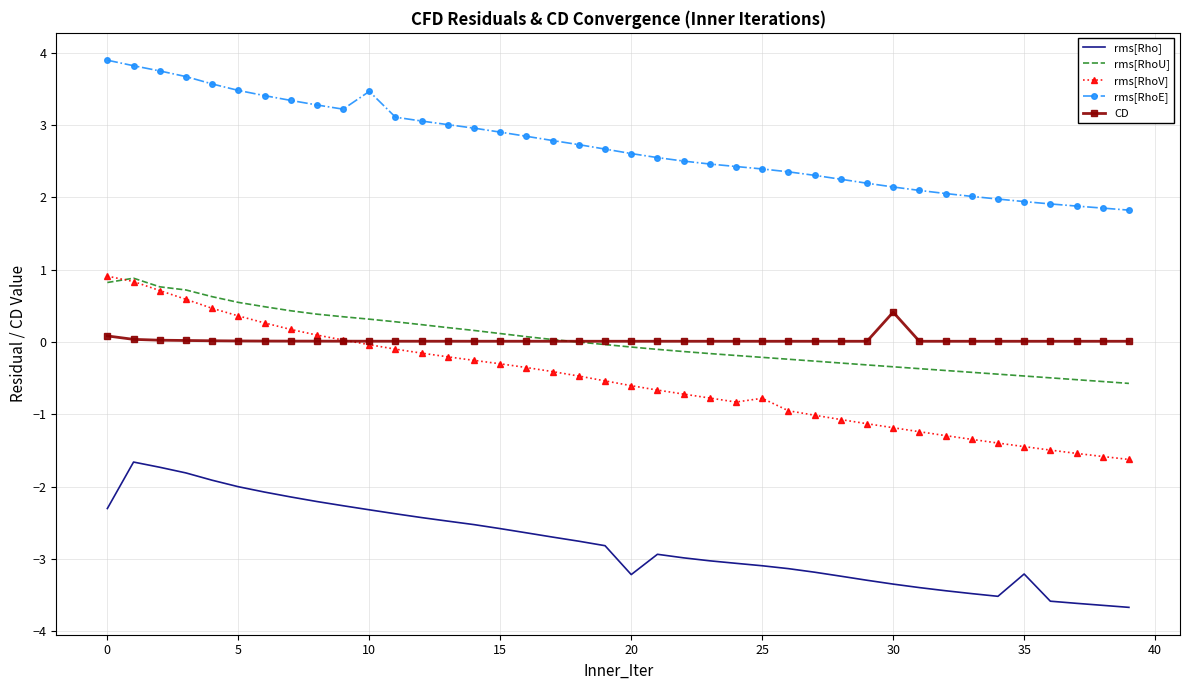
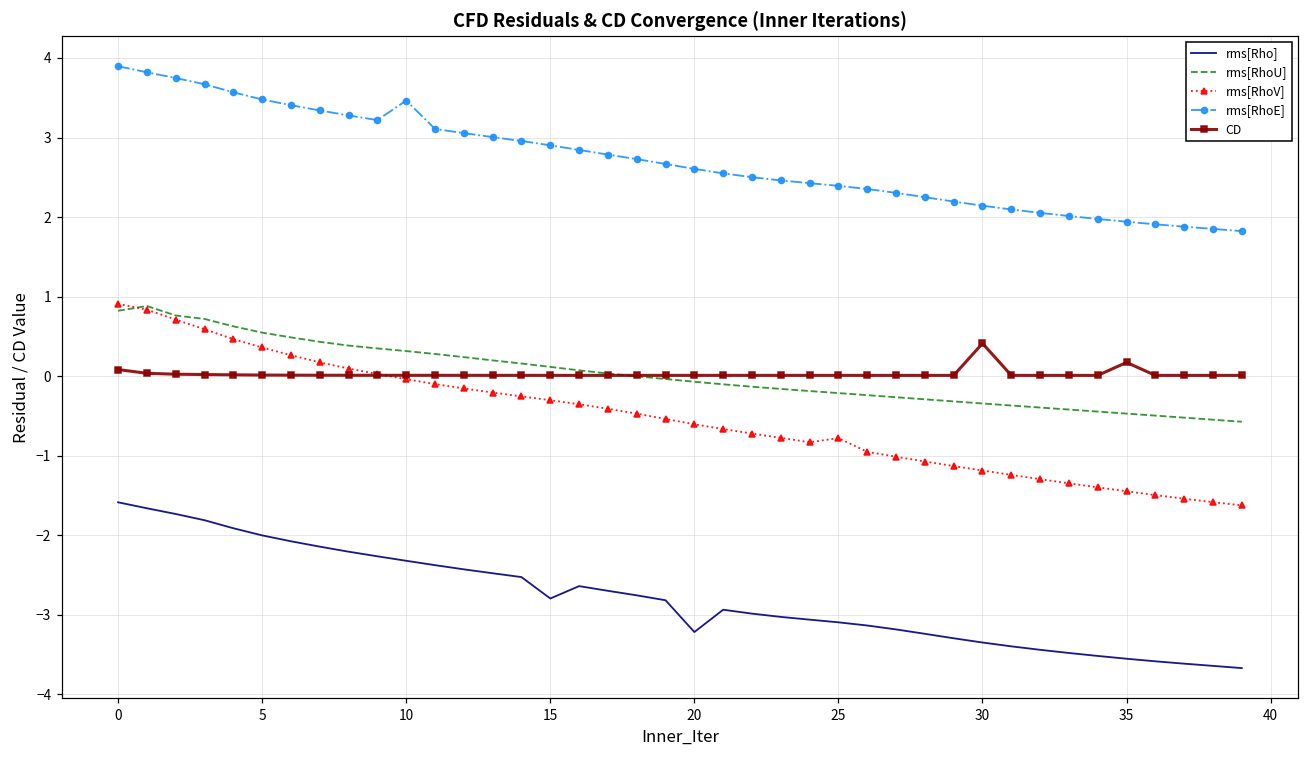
rms[Rho], 0: -2.3 -> -1.6
rms[Rho], 15: -2.6 -> -2.8
rms[Rho], 35: -3.2 -> -3.6
CD, 35: 0.0 -> 0.2
